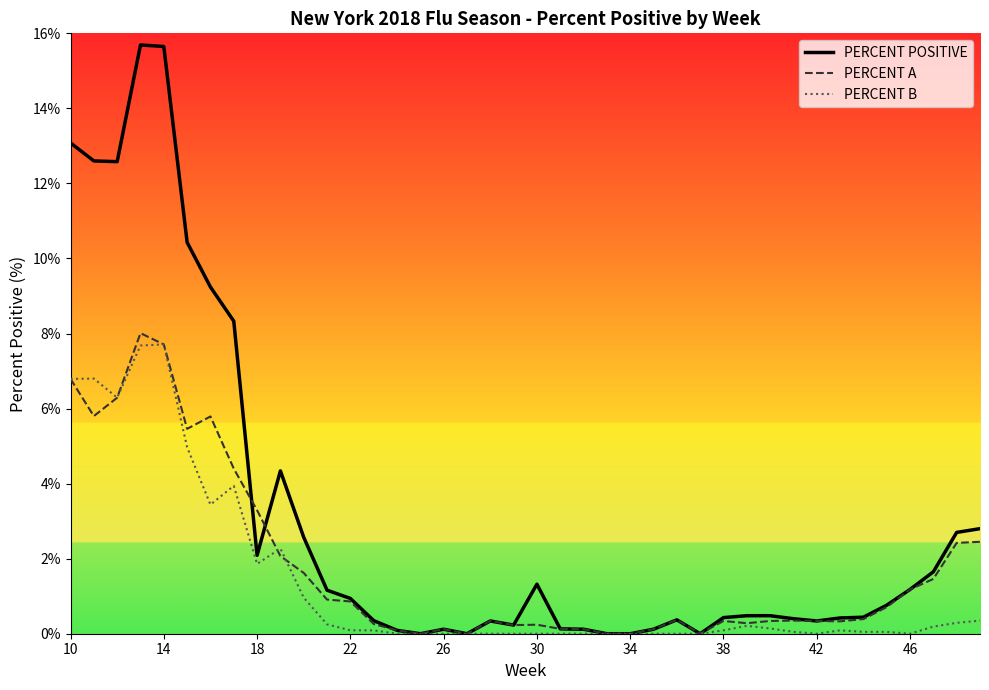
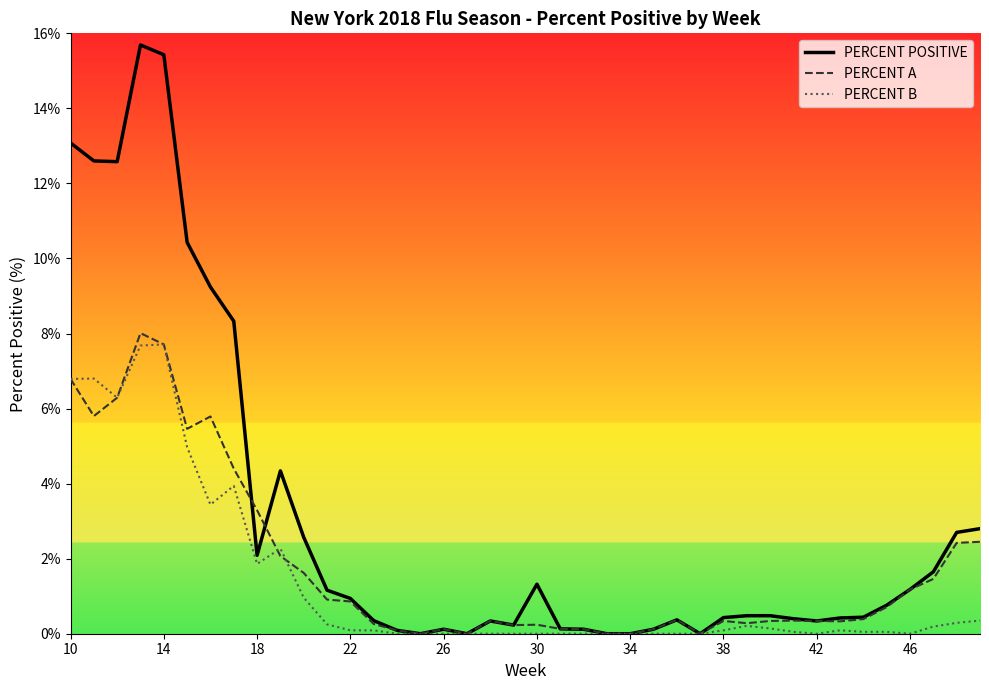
PERCENT POSITIVE, 14: 15.7% -> 15.4%
